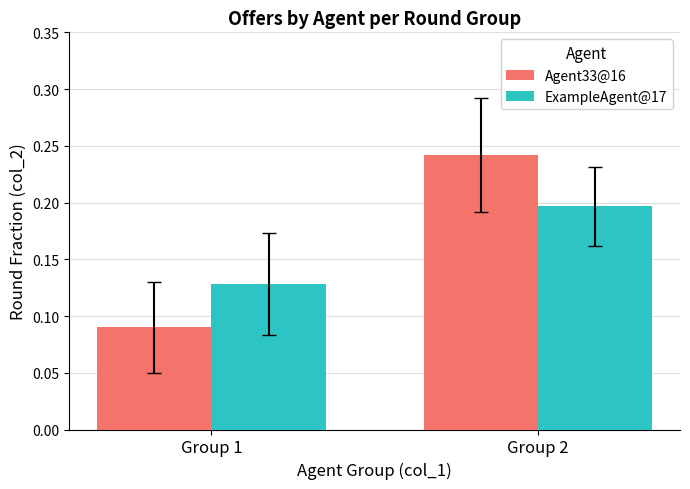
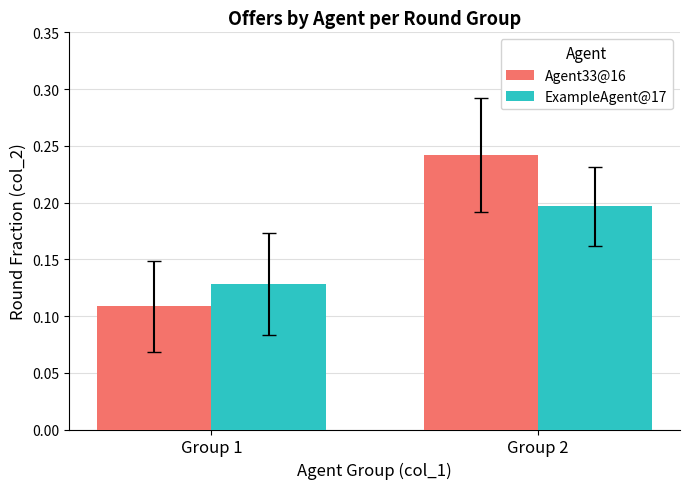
Agent33@16, Group 1: 0.090 -> 0.109
